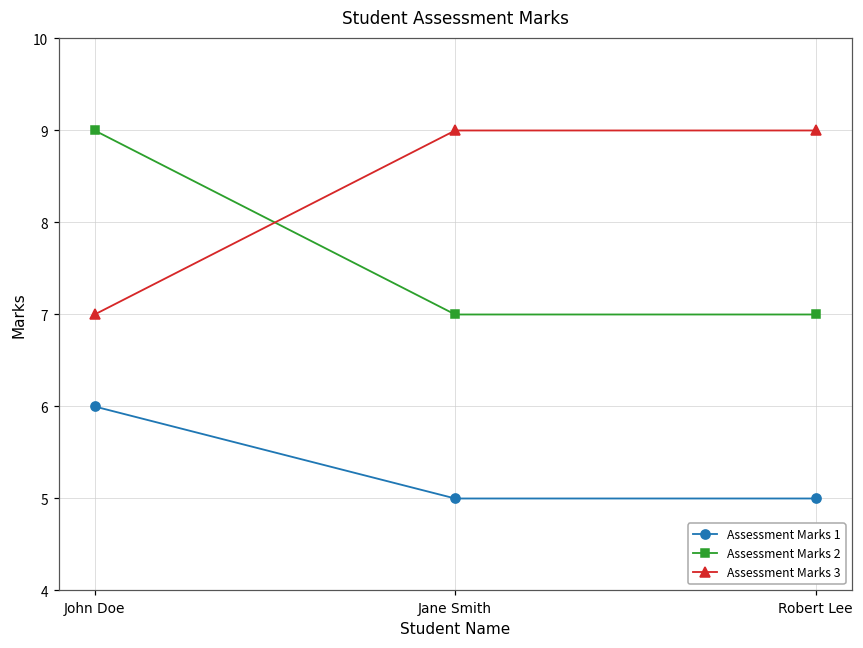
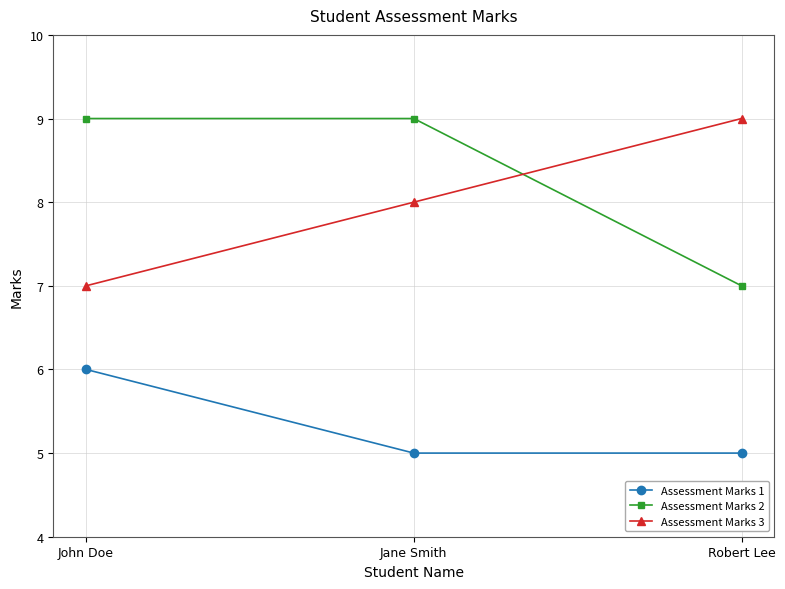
Assessment Marks 2, Jane Smith: 7 -> 9
Assessment Marks 3, Jane Smith: 9 -> 8
